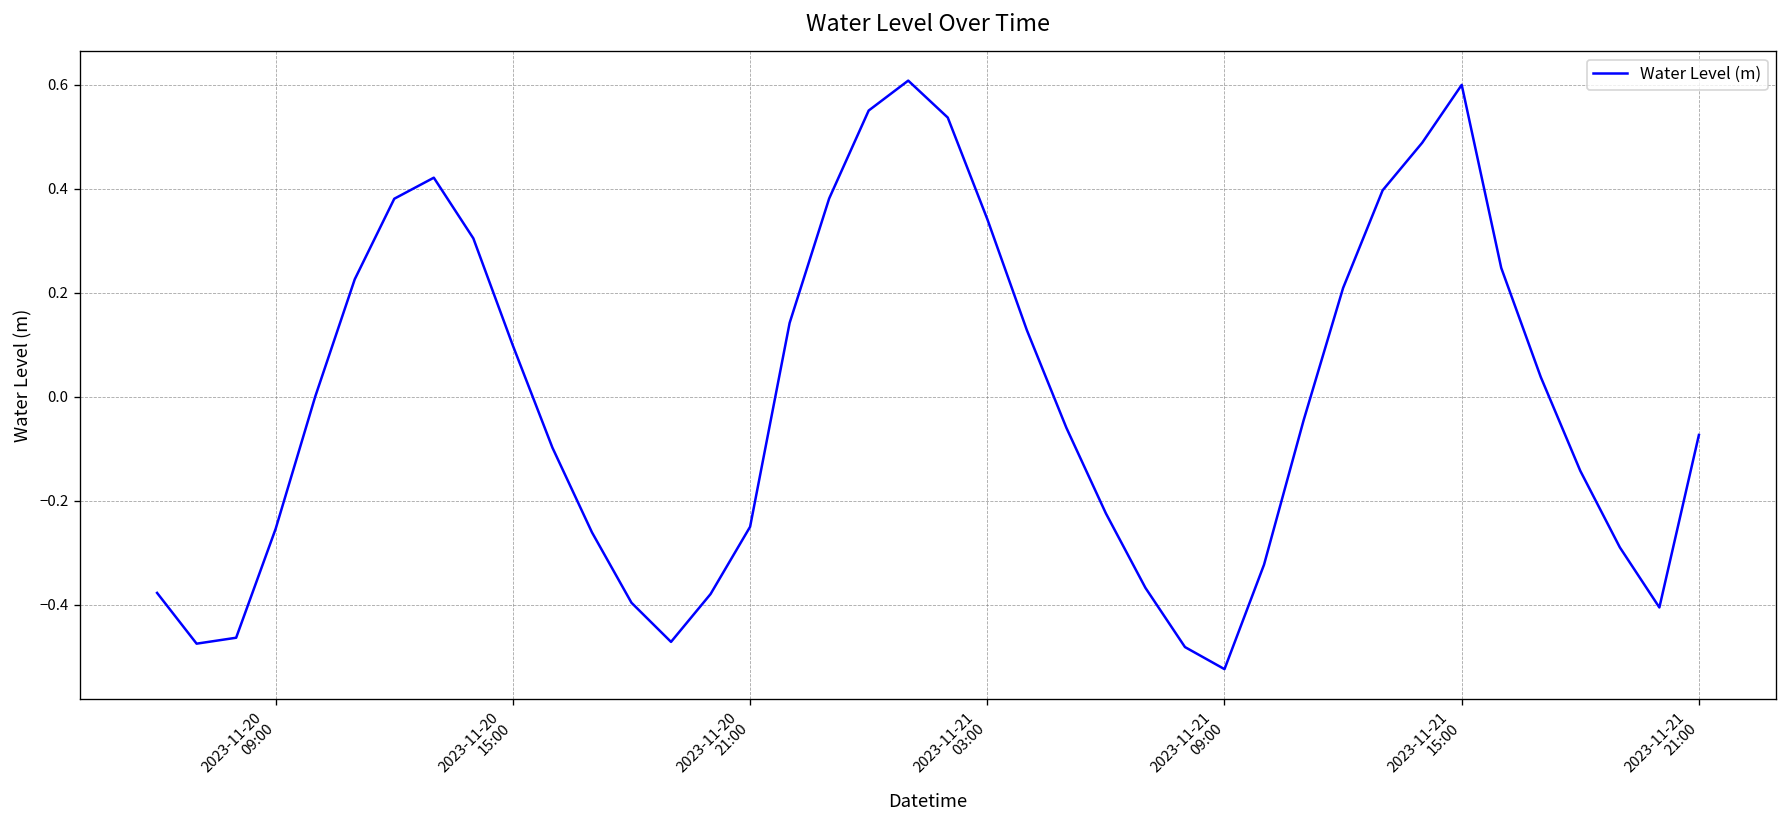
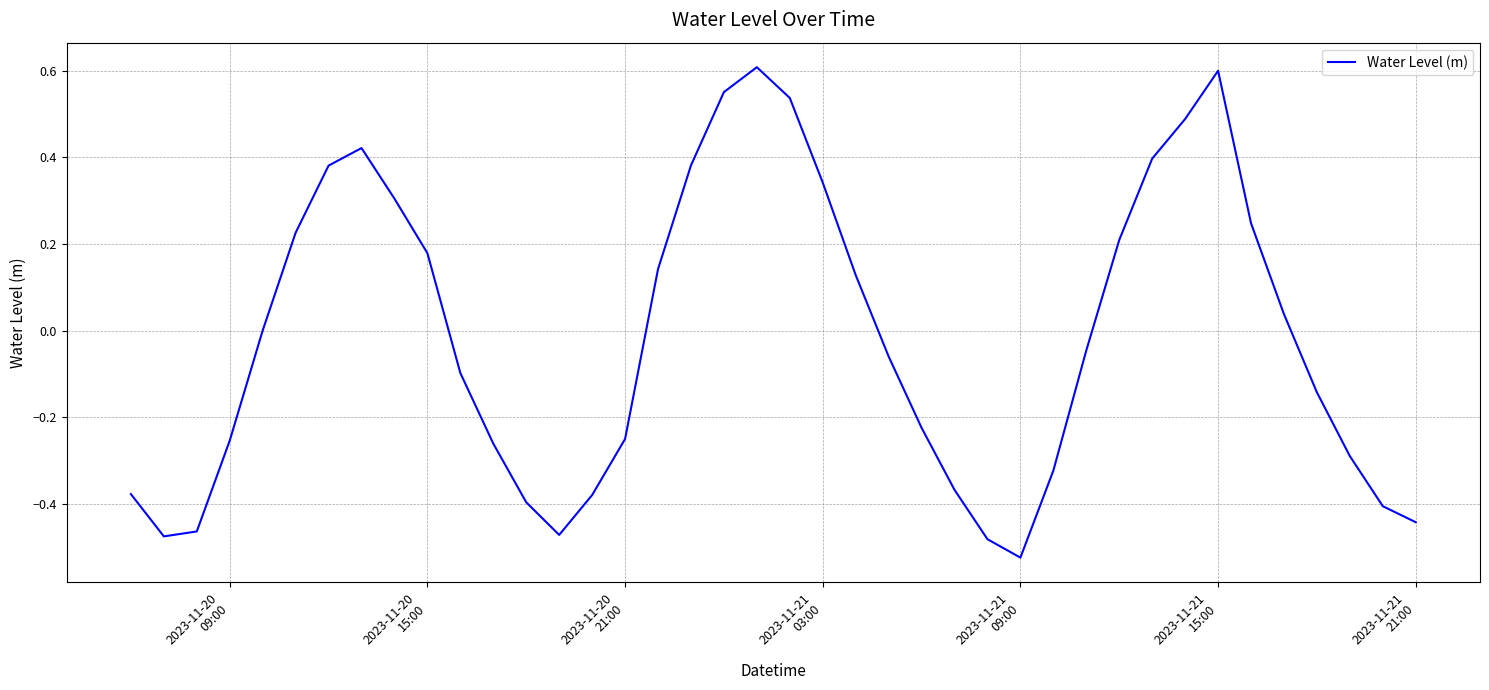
2023-11-20 15:00: 0.10 -> 0.18
2023-11-21 21:00: -0.07 -> -0.44
